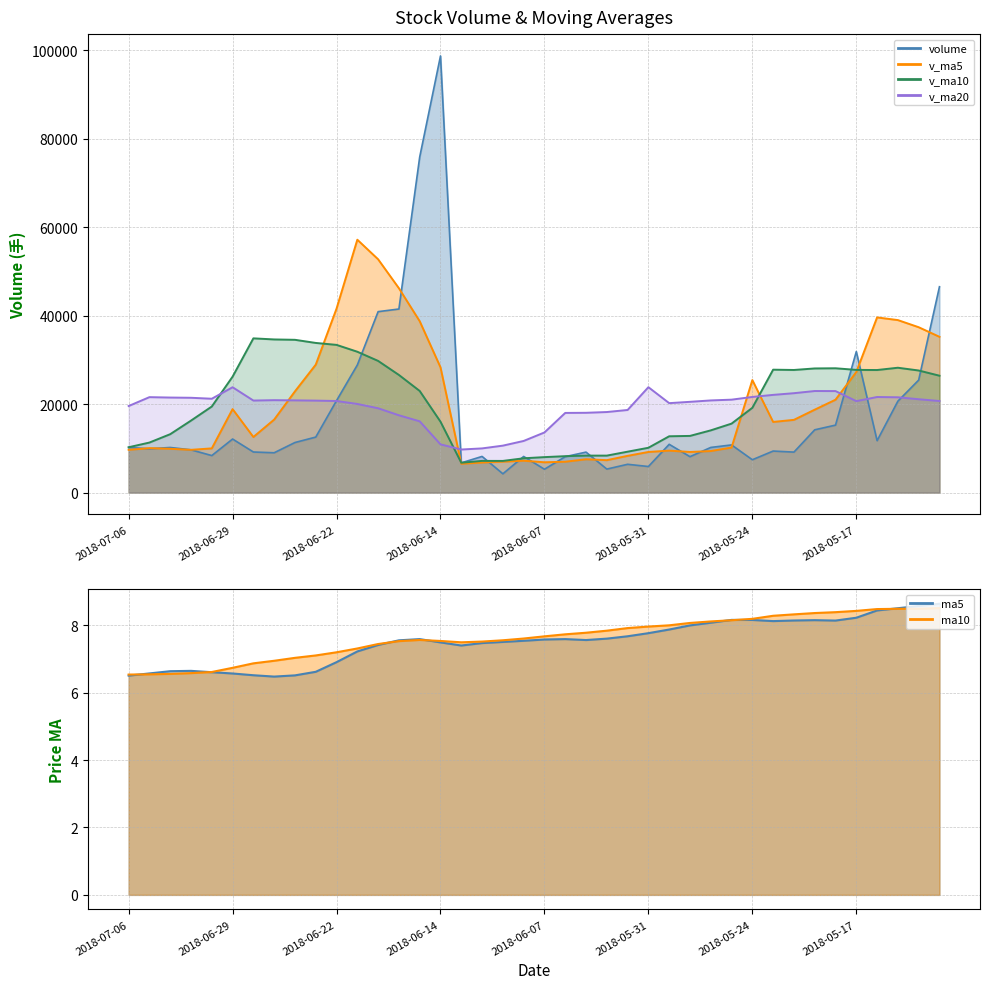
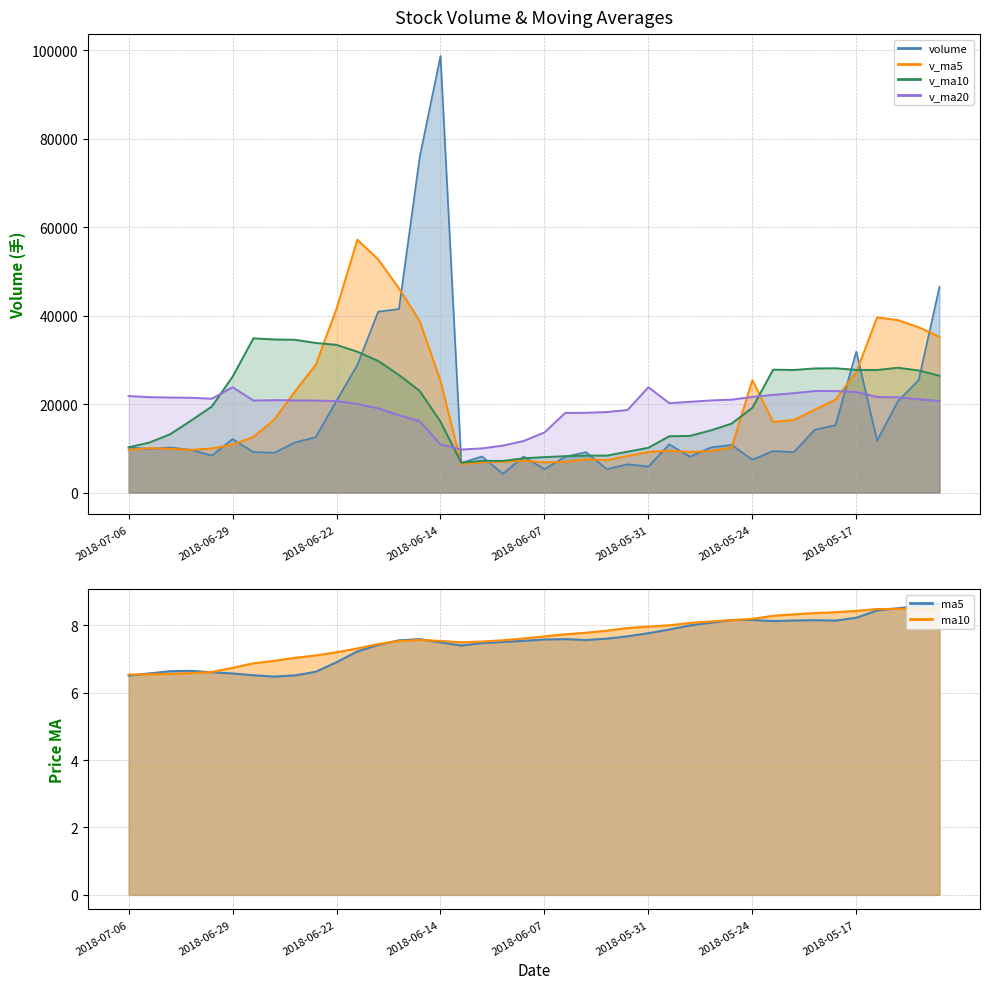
Stock Volume & Moving Averages, v_ma20, 2018-07-06: 20000 -> 22000
Stock Volume & Moving Averages, v_ma5, 2018-06-29: 19000 -> 11000
Stock Volume & Moving Averages, v_ma5, 2018-06-14: 28000 -> 25000
Stock Volume & Moving Averages, v_ma20, 2018-05-17: 21000 -> 23000
